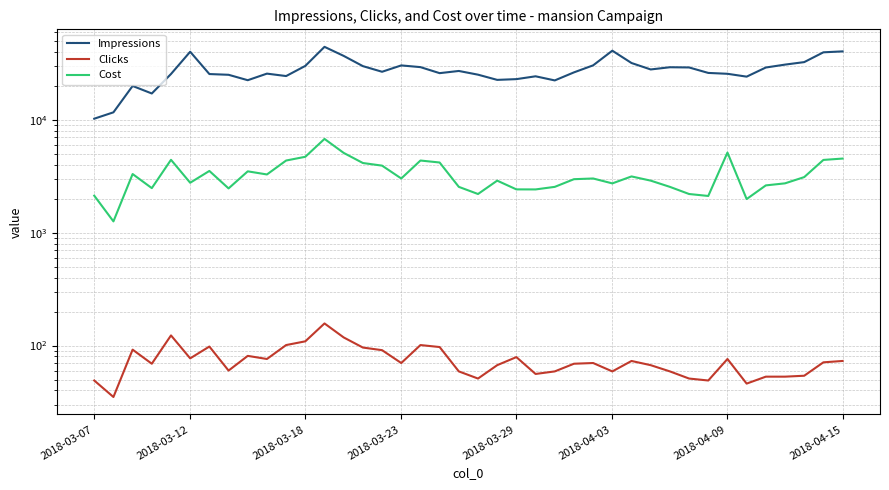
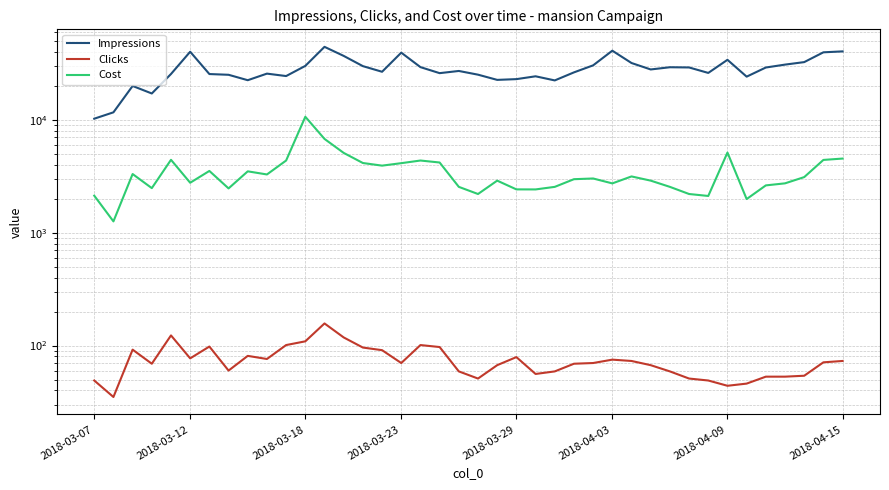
Cost, 2018-03-18: 4700 -> 11000
Impressions, 2018-03-23: 30000 -> 39000
Cost, 2018-03-23: 3000 -> 4100
Clicks, 2018-04-03: 60 -> 80
Impressions, 2018-04-09: 26000 -> 34000
Clicks, 2018-04-09: 80 -> 44
